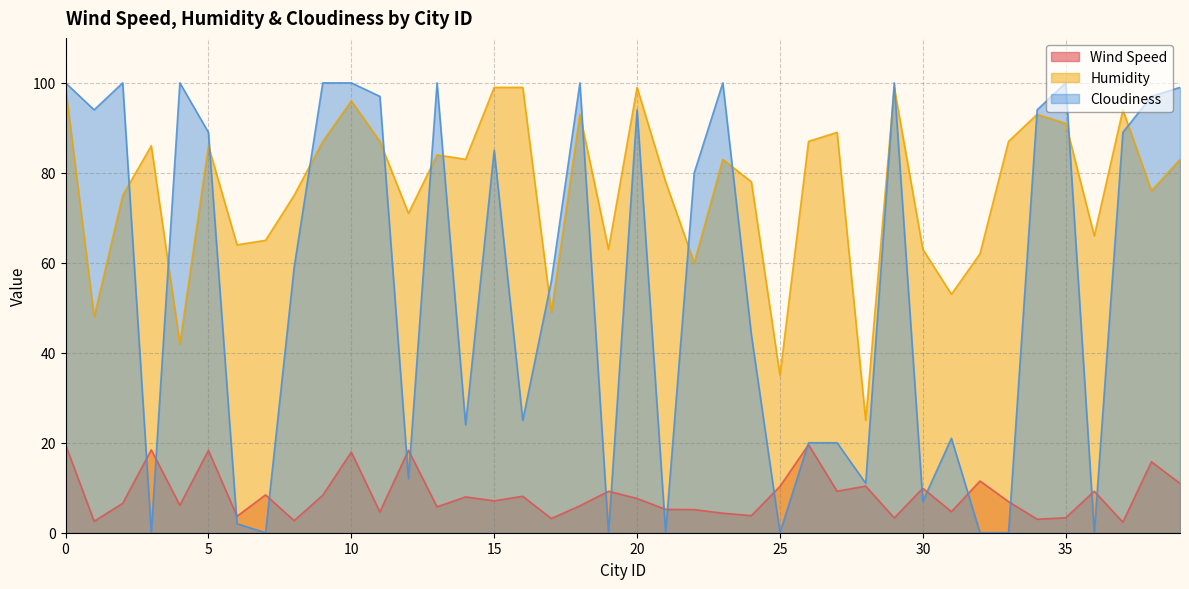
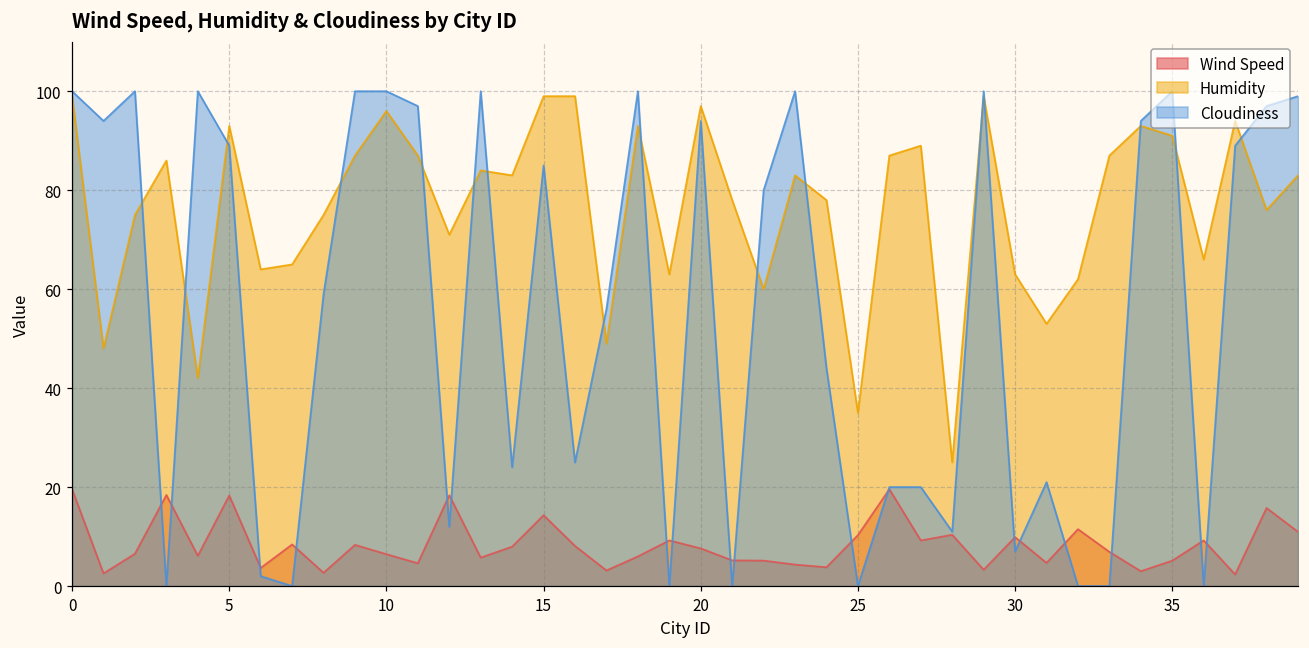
Humidity, 5: 86 -> 93
Wind Speed, 10: 18 -> 6
Wind Speed, 15: 7 -> 14
Humidity, 20: 99 -> 97
Wind Speed, 35: 3 -> 5
